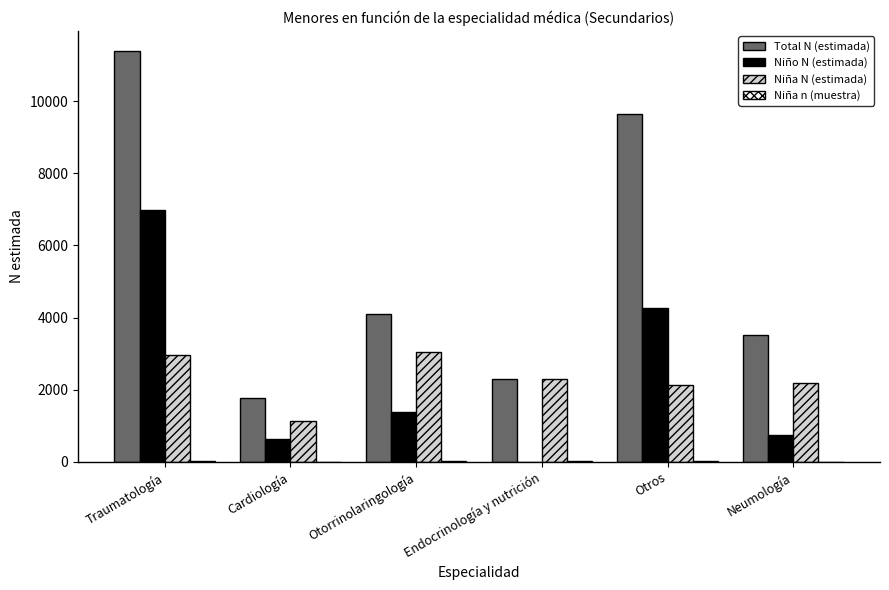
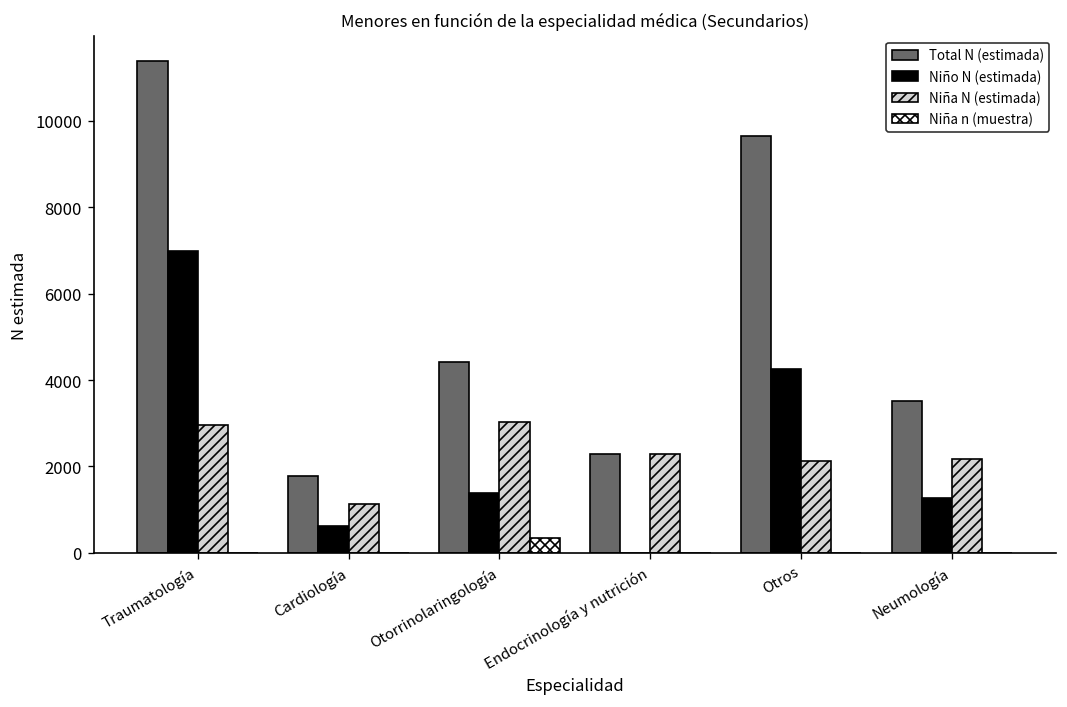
Total N (estimada), Otorrinolaringología: 4100 -> 4400
Niña n (muestra), Otorrinolaringología: 0 -> 400
Niño N (estimada), Neumología: 700 -> 1300
